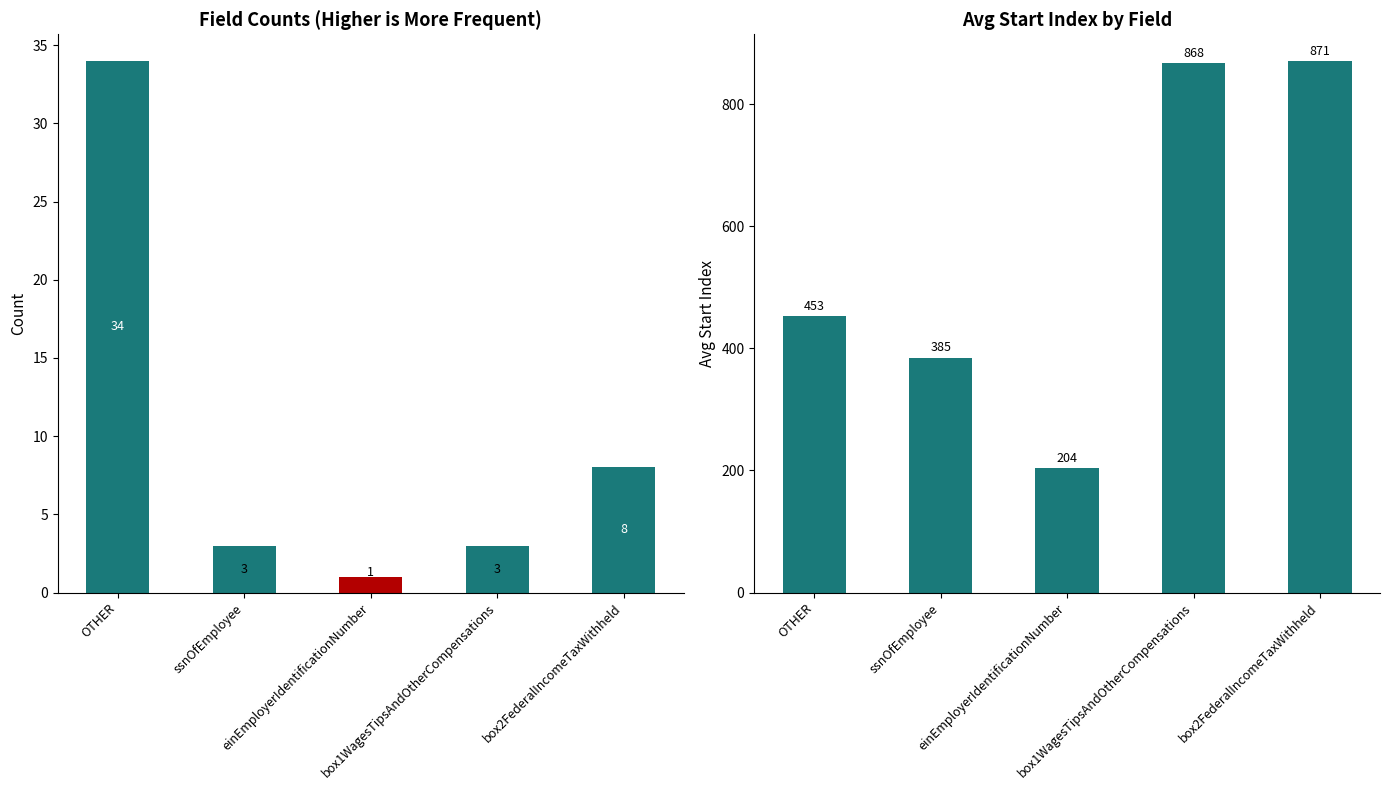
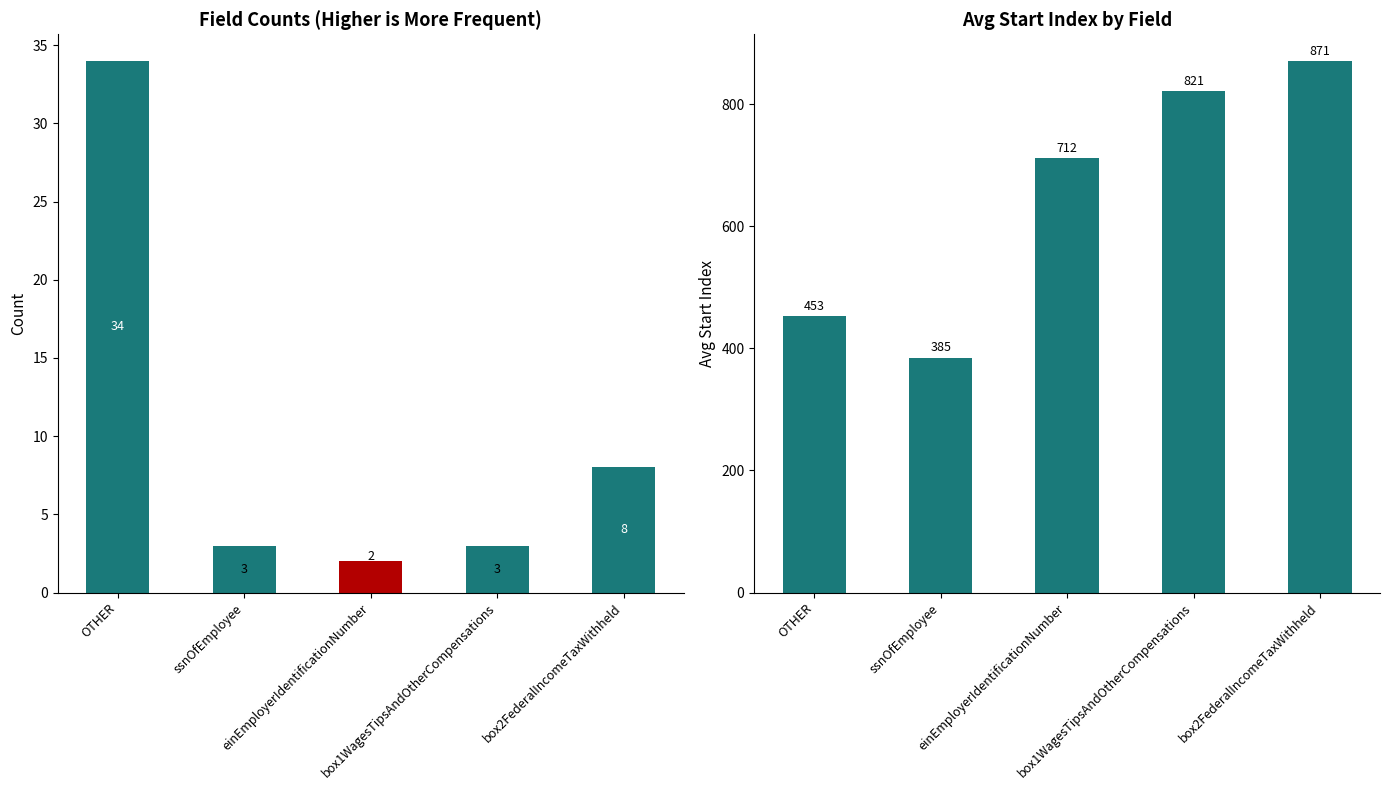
Field Counts (Higher is More Frequent), einEmployerIdentificationNumber: 1 -> 2
Avg Start Index by Field, einEmployerIdentificationNumber: 204 -> 712
Avg Start Index by Field, box1WagesTipsAndOtherCompensations: 868 -> 821
